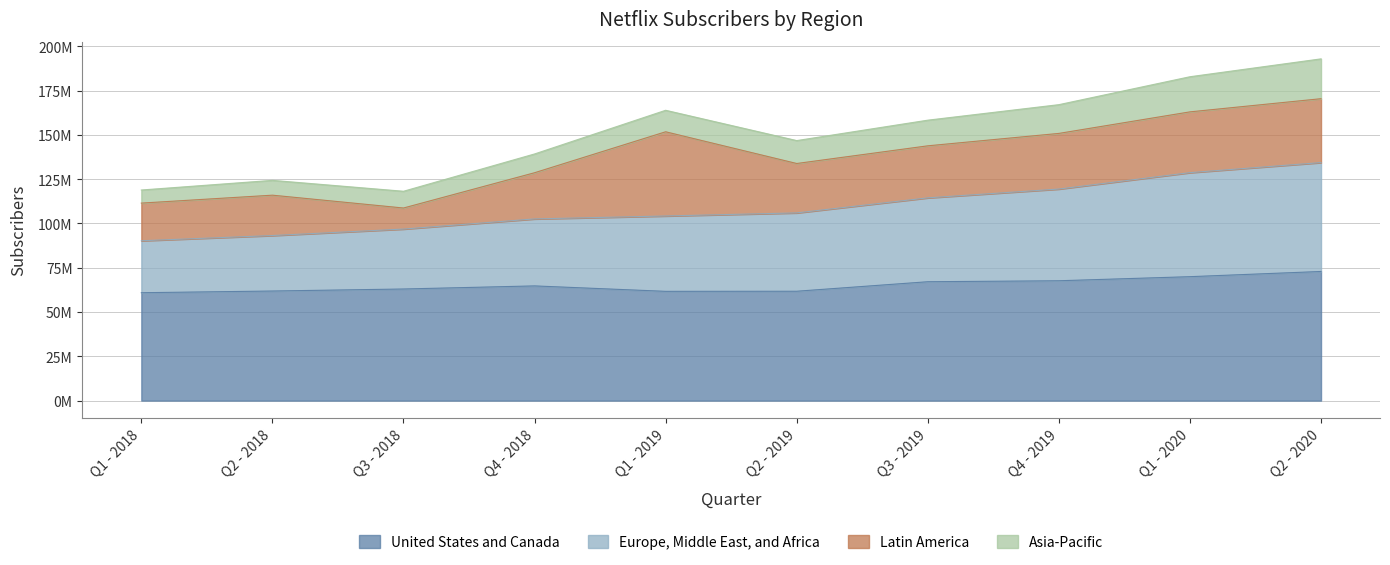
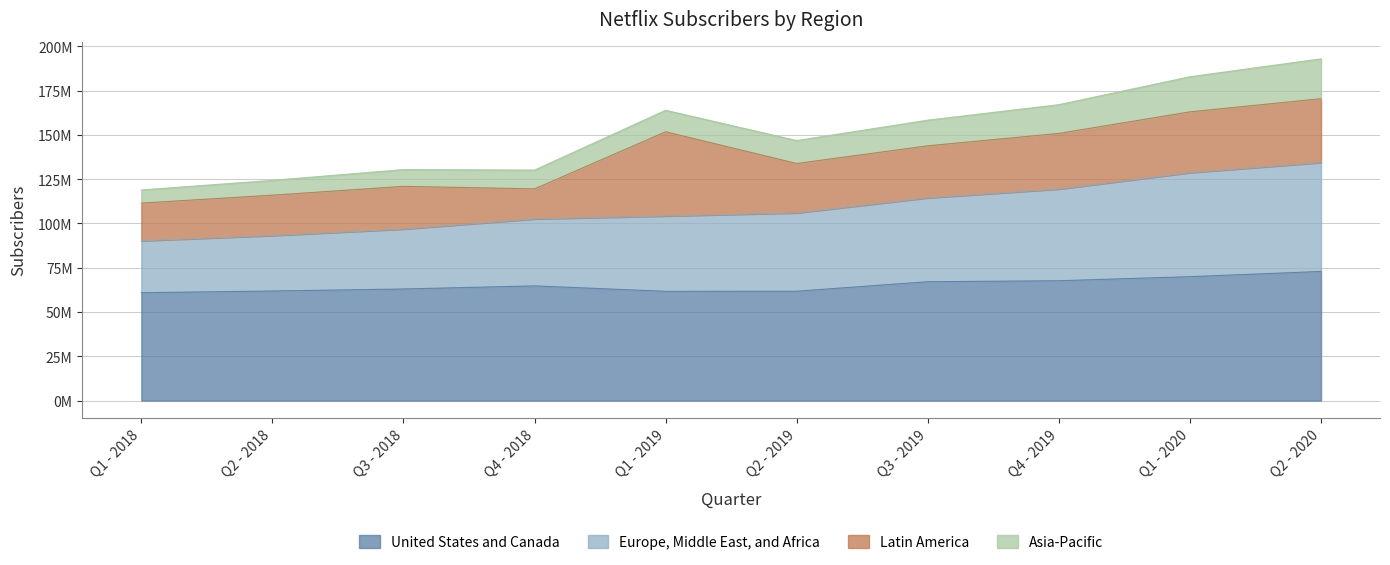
Latin America, Q3 - 2018: 12000000 -> 24000000
Latin America, Q4 - 2018: 26000000 -> 17000000
